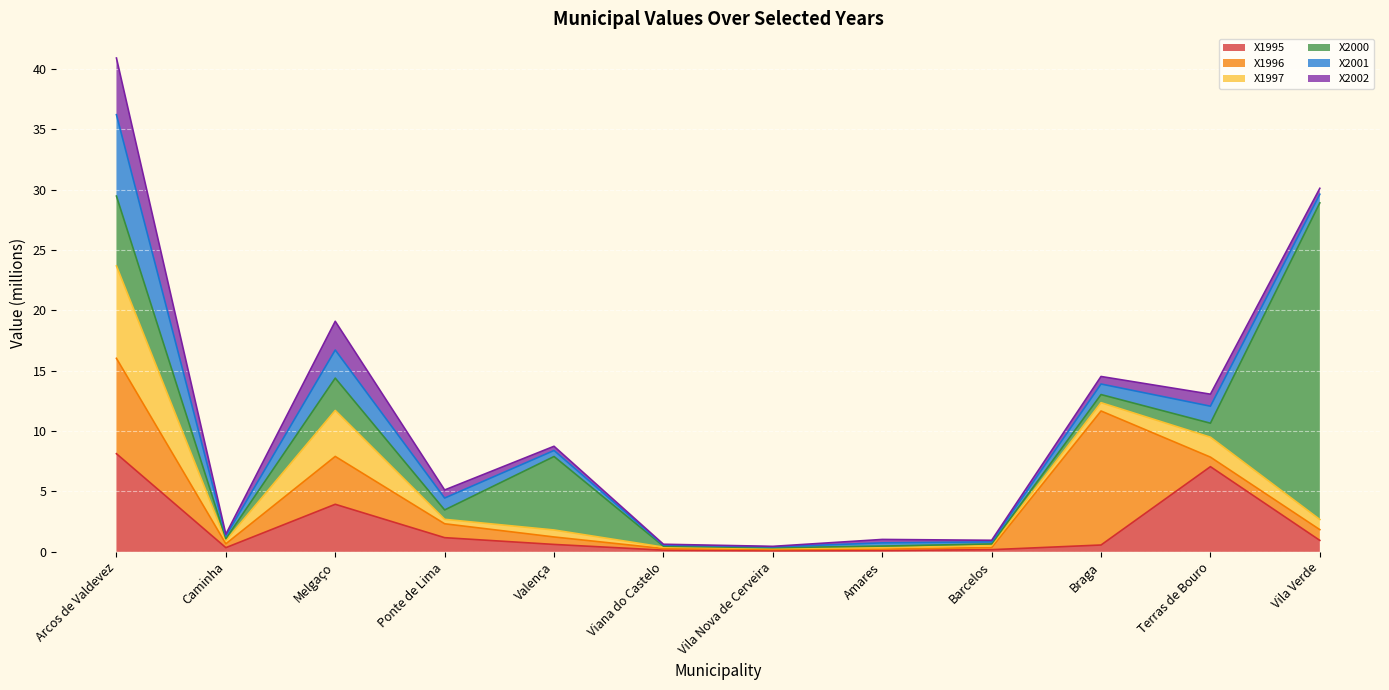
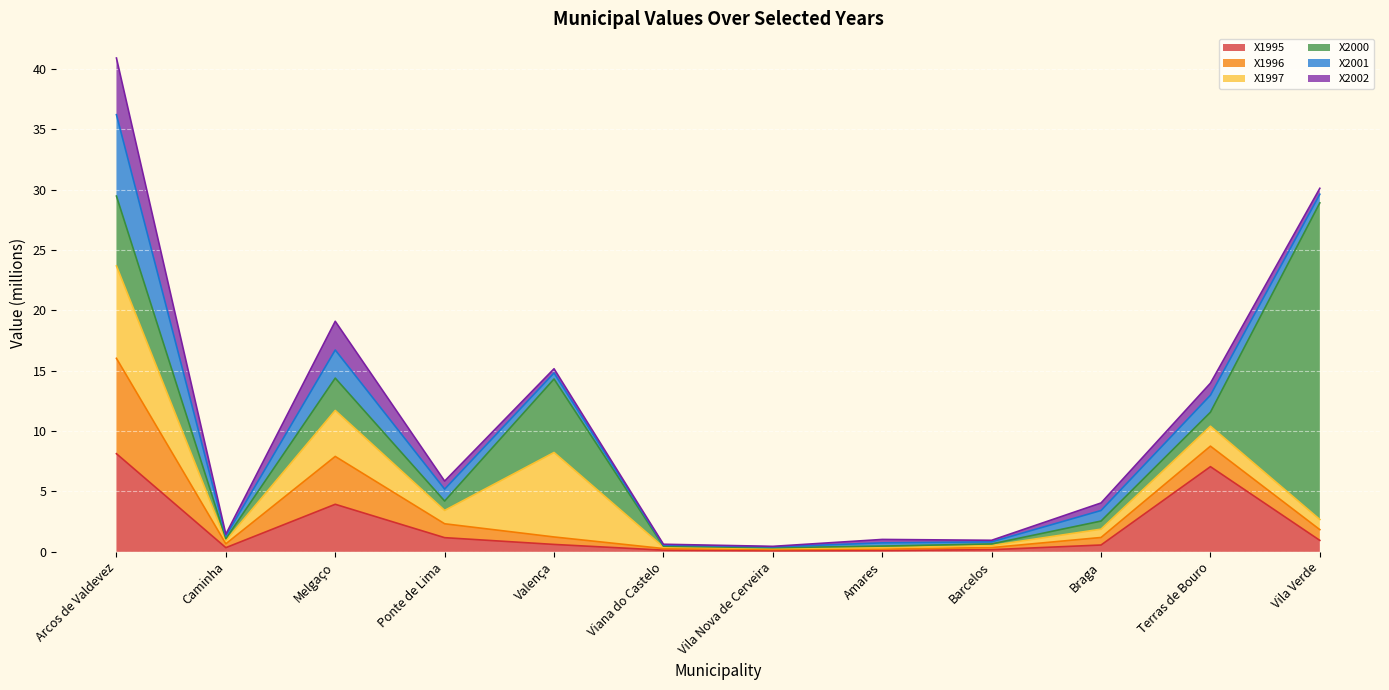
X1997, Ponte de Lima: 0.4 -> 1.1
X1997, Valença: 0.6 -> 7.0
X1996, Braga: 11.1 -> 0.6
X1996, Terras de Bouro: 0.8 -> 1.7
